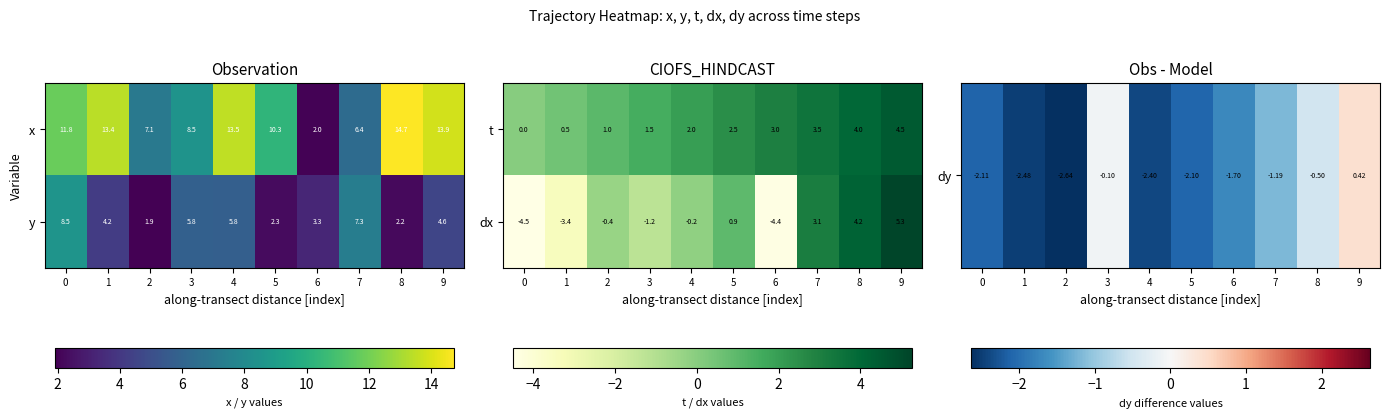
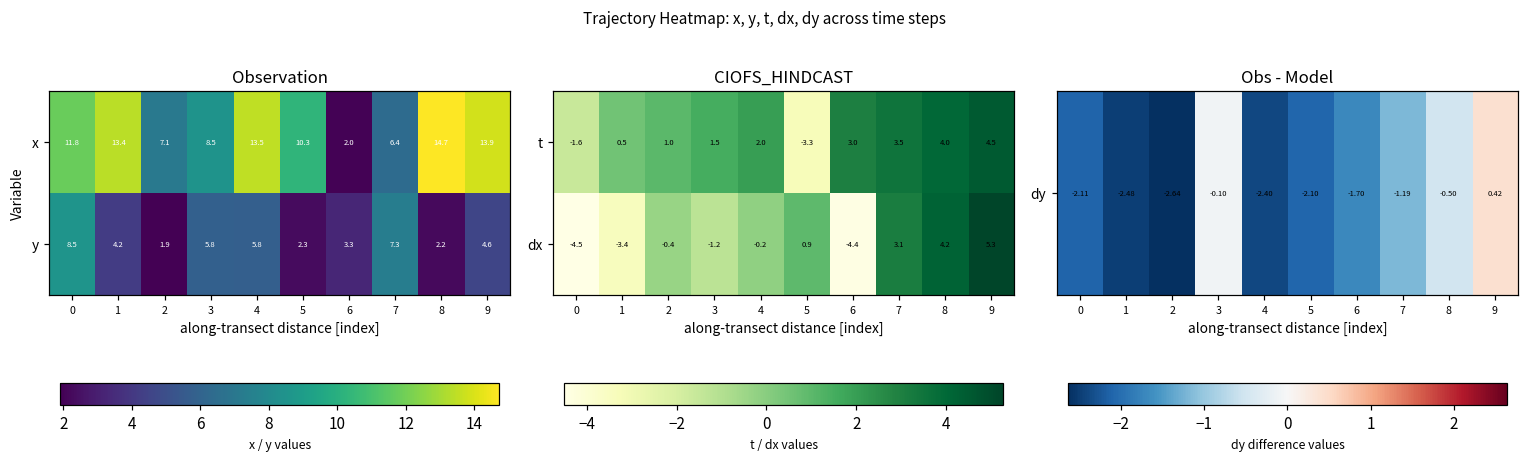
CIOFS_HINDCAST, t, 0: 0.0 -> -1.6
CIOFS_HINDCAST, t, 5: 2.5 -> -3.3
